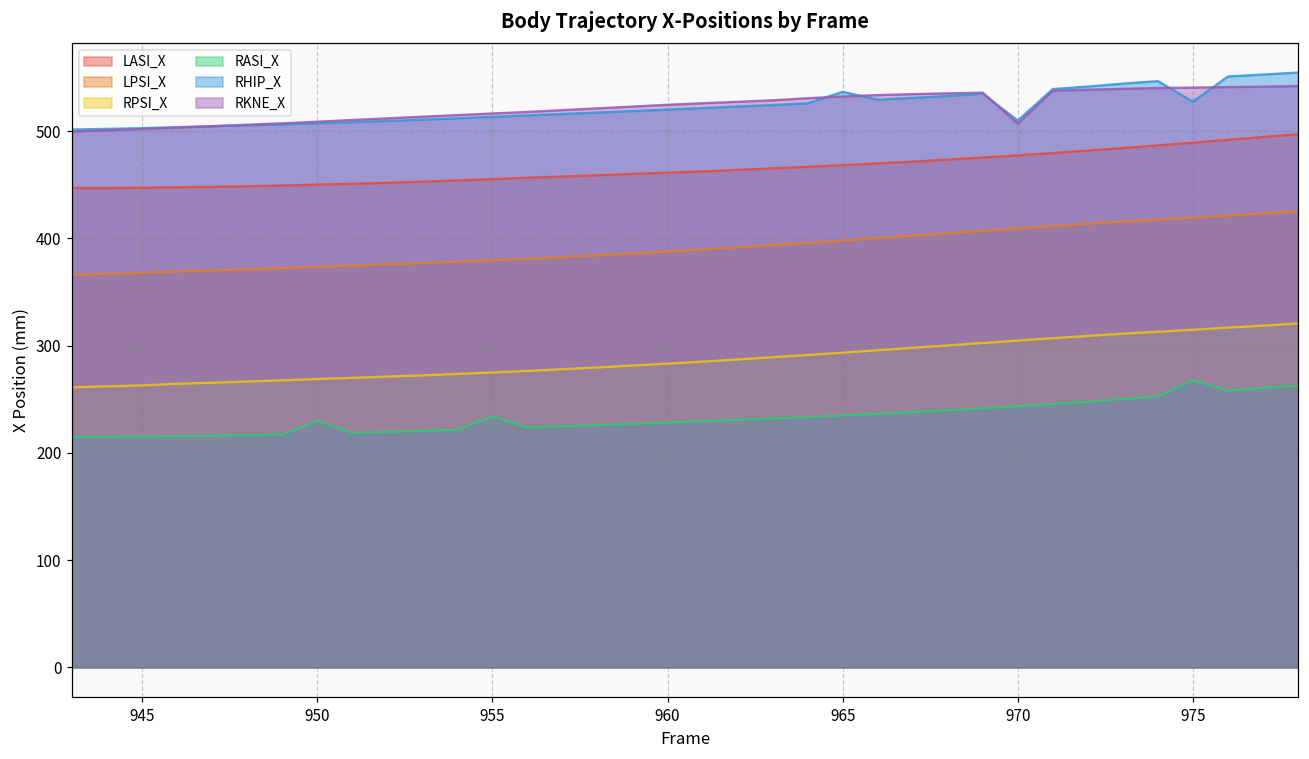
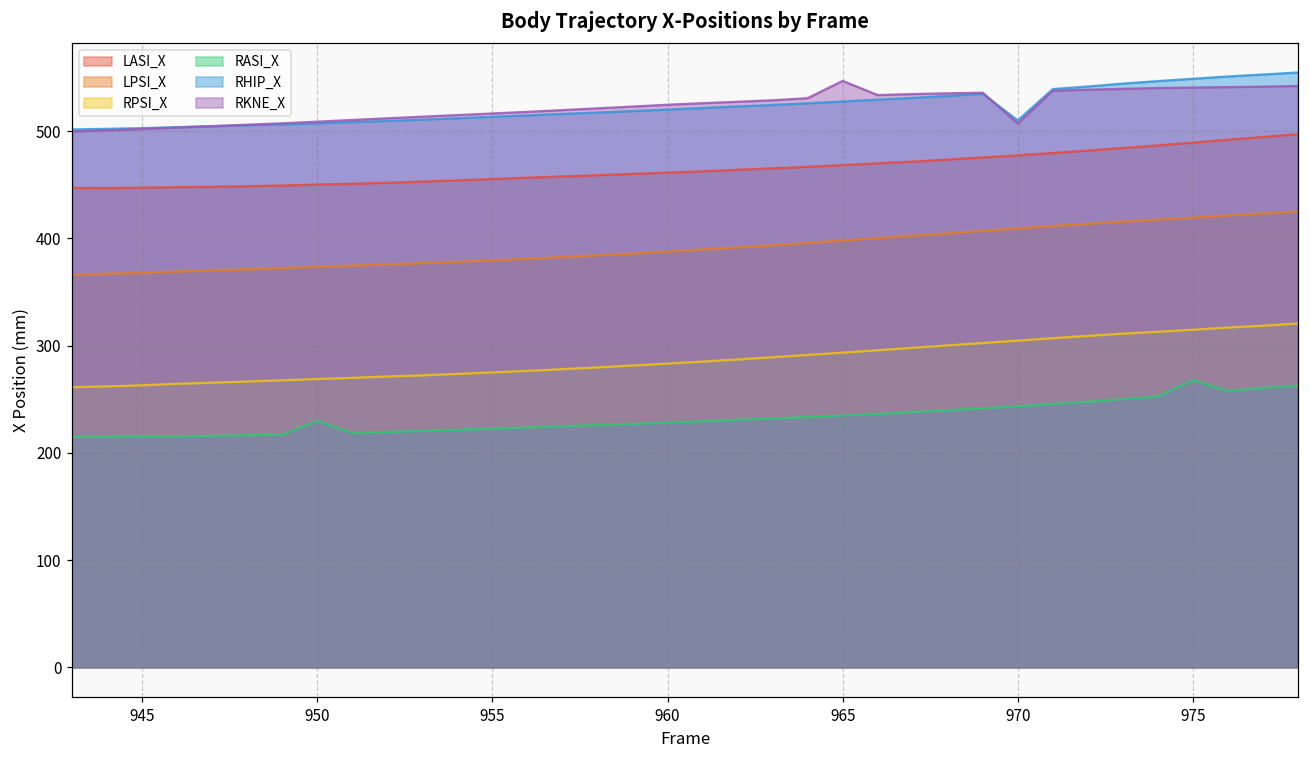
RASI_X, 955: 230 -> 220
RHIP_X, 965: 540 -> 530
RKNE_X, 965: 530 -> 550
RHIP_X, 975: 530 -> 550
